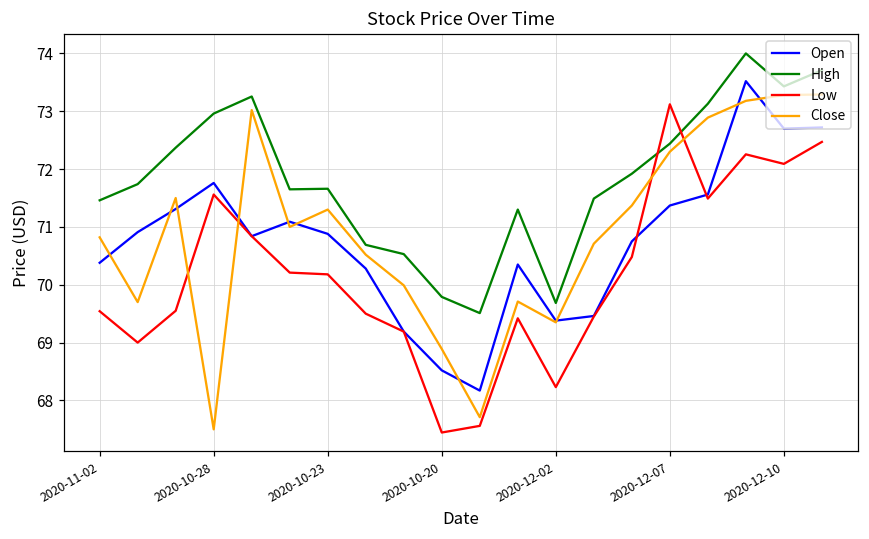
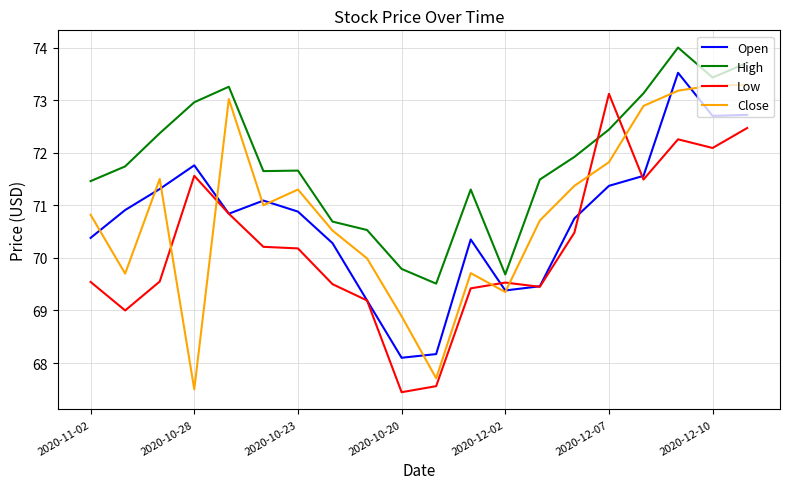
Open, 2020-10-20: 68.5 -> 68.1
Low, 2020-12-02: 68.2 -> 69.5
Close, 2020-12-07: 72.3 -> 71.8
